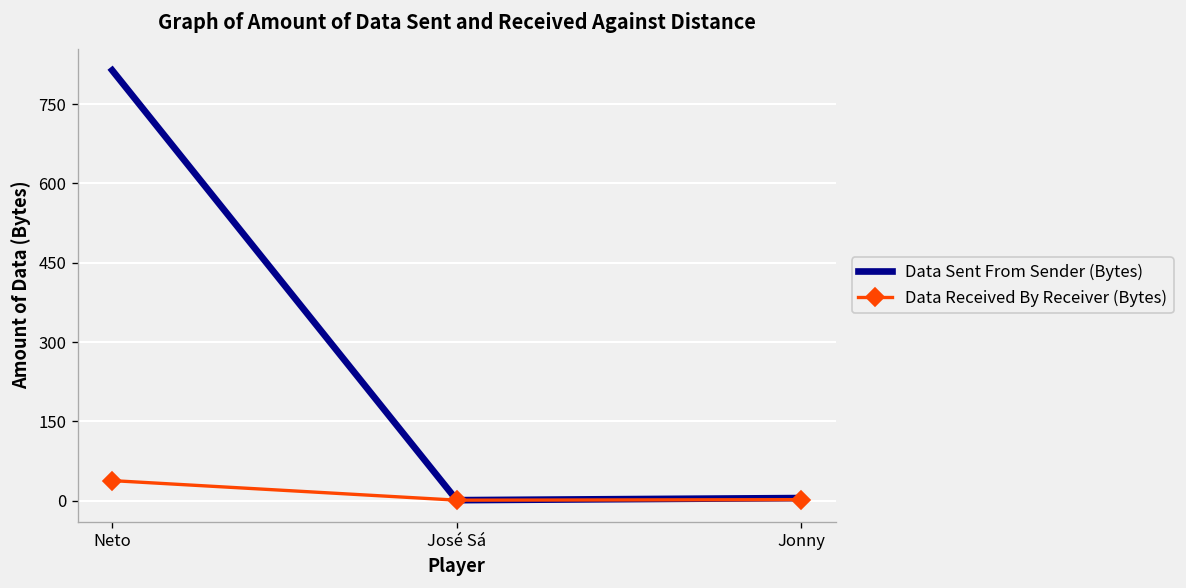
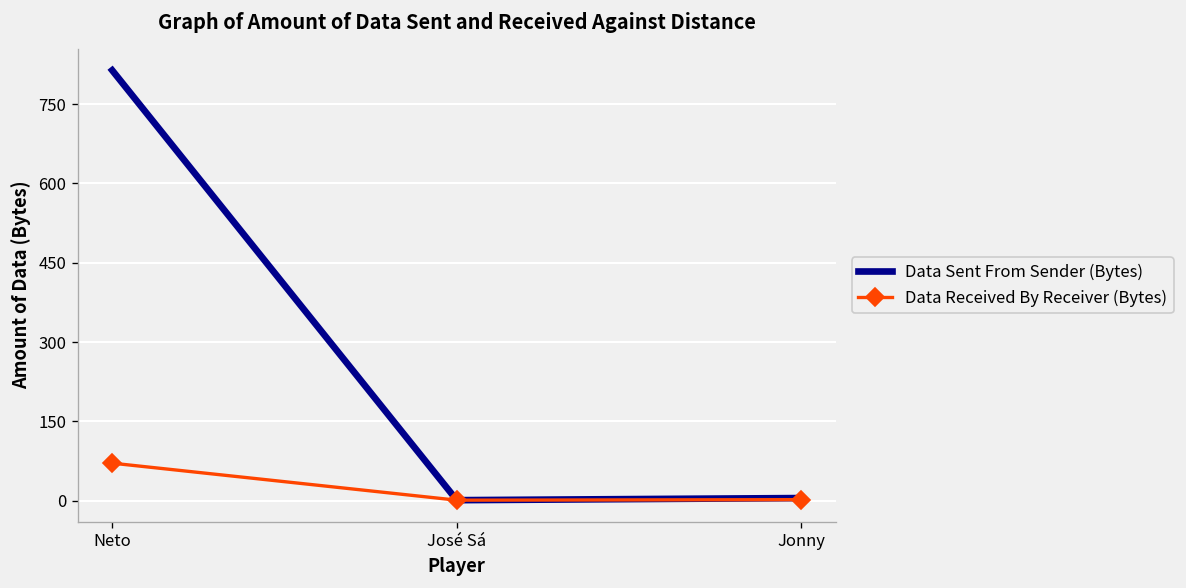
Data Received By Receiver (Bytes), Neto: 40 -> 70
